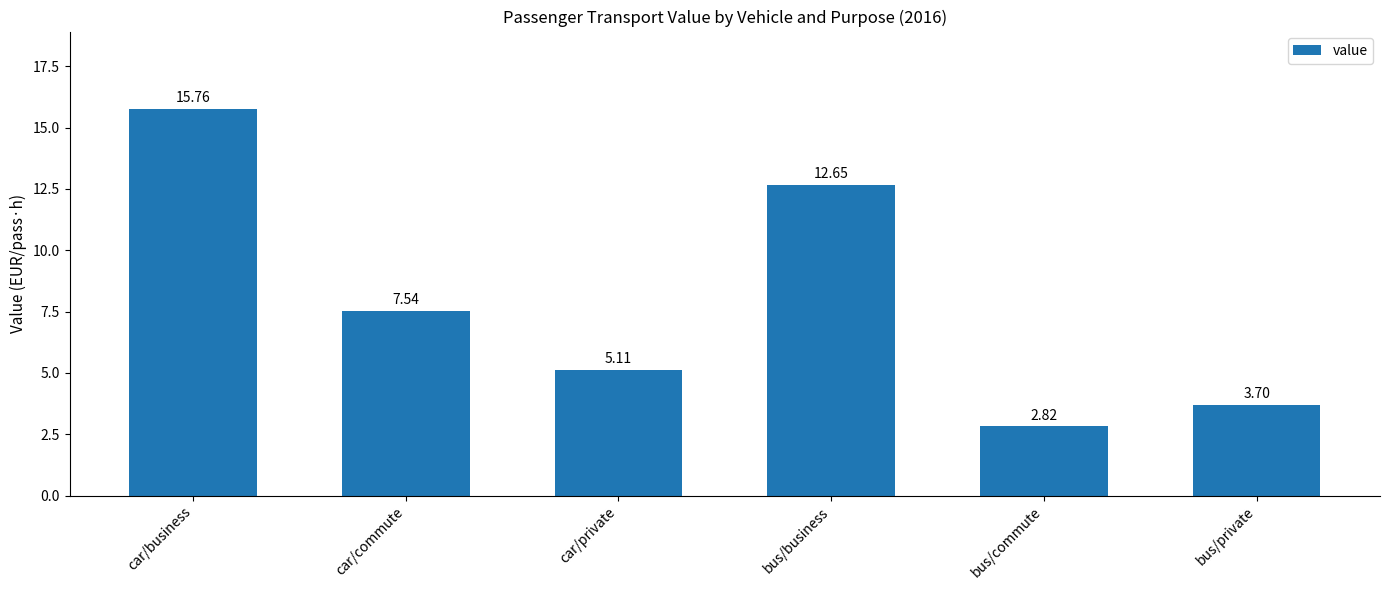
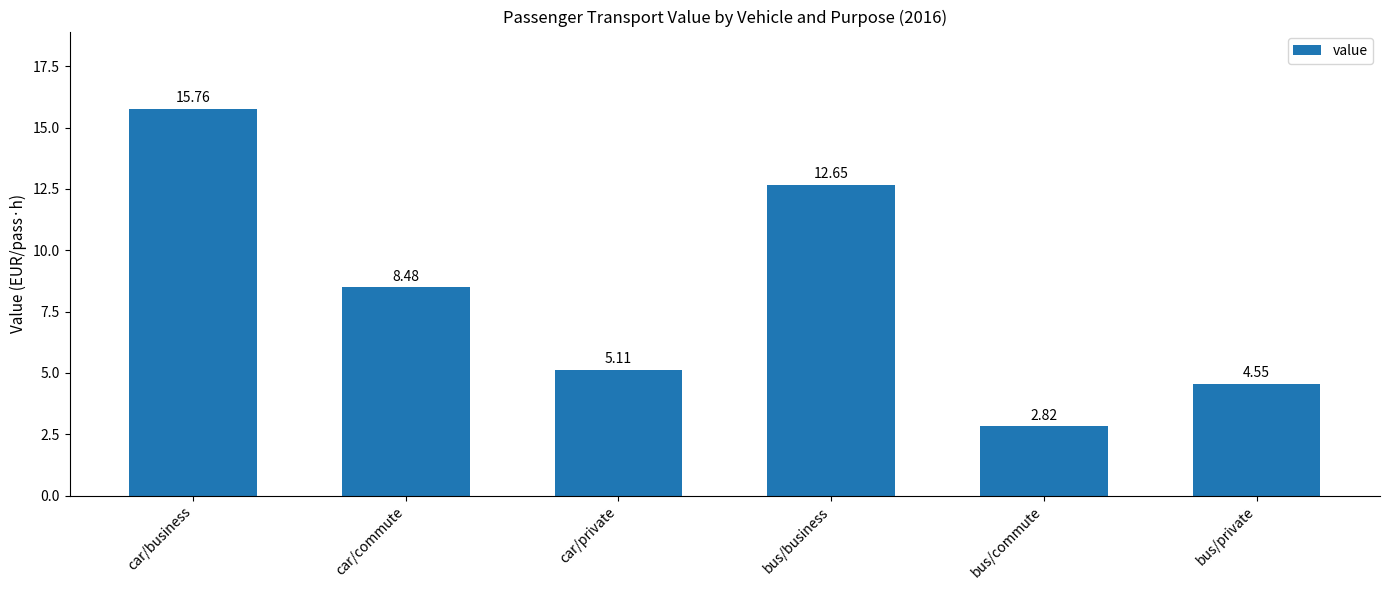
car/commute: 7.54 -> 8.48
bus/private: 3.70 -> 4.55
